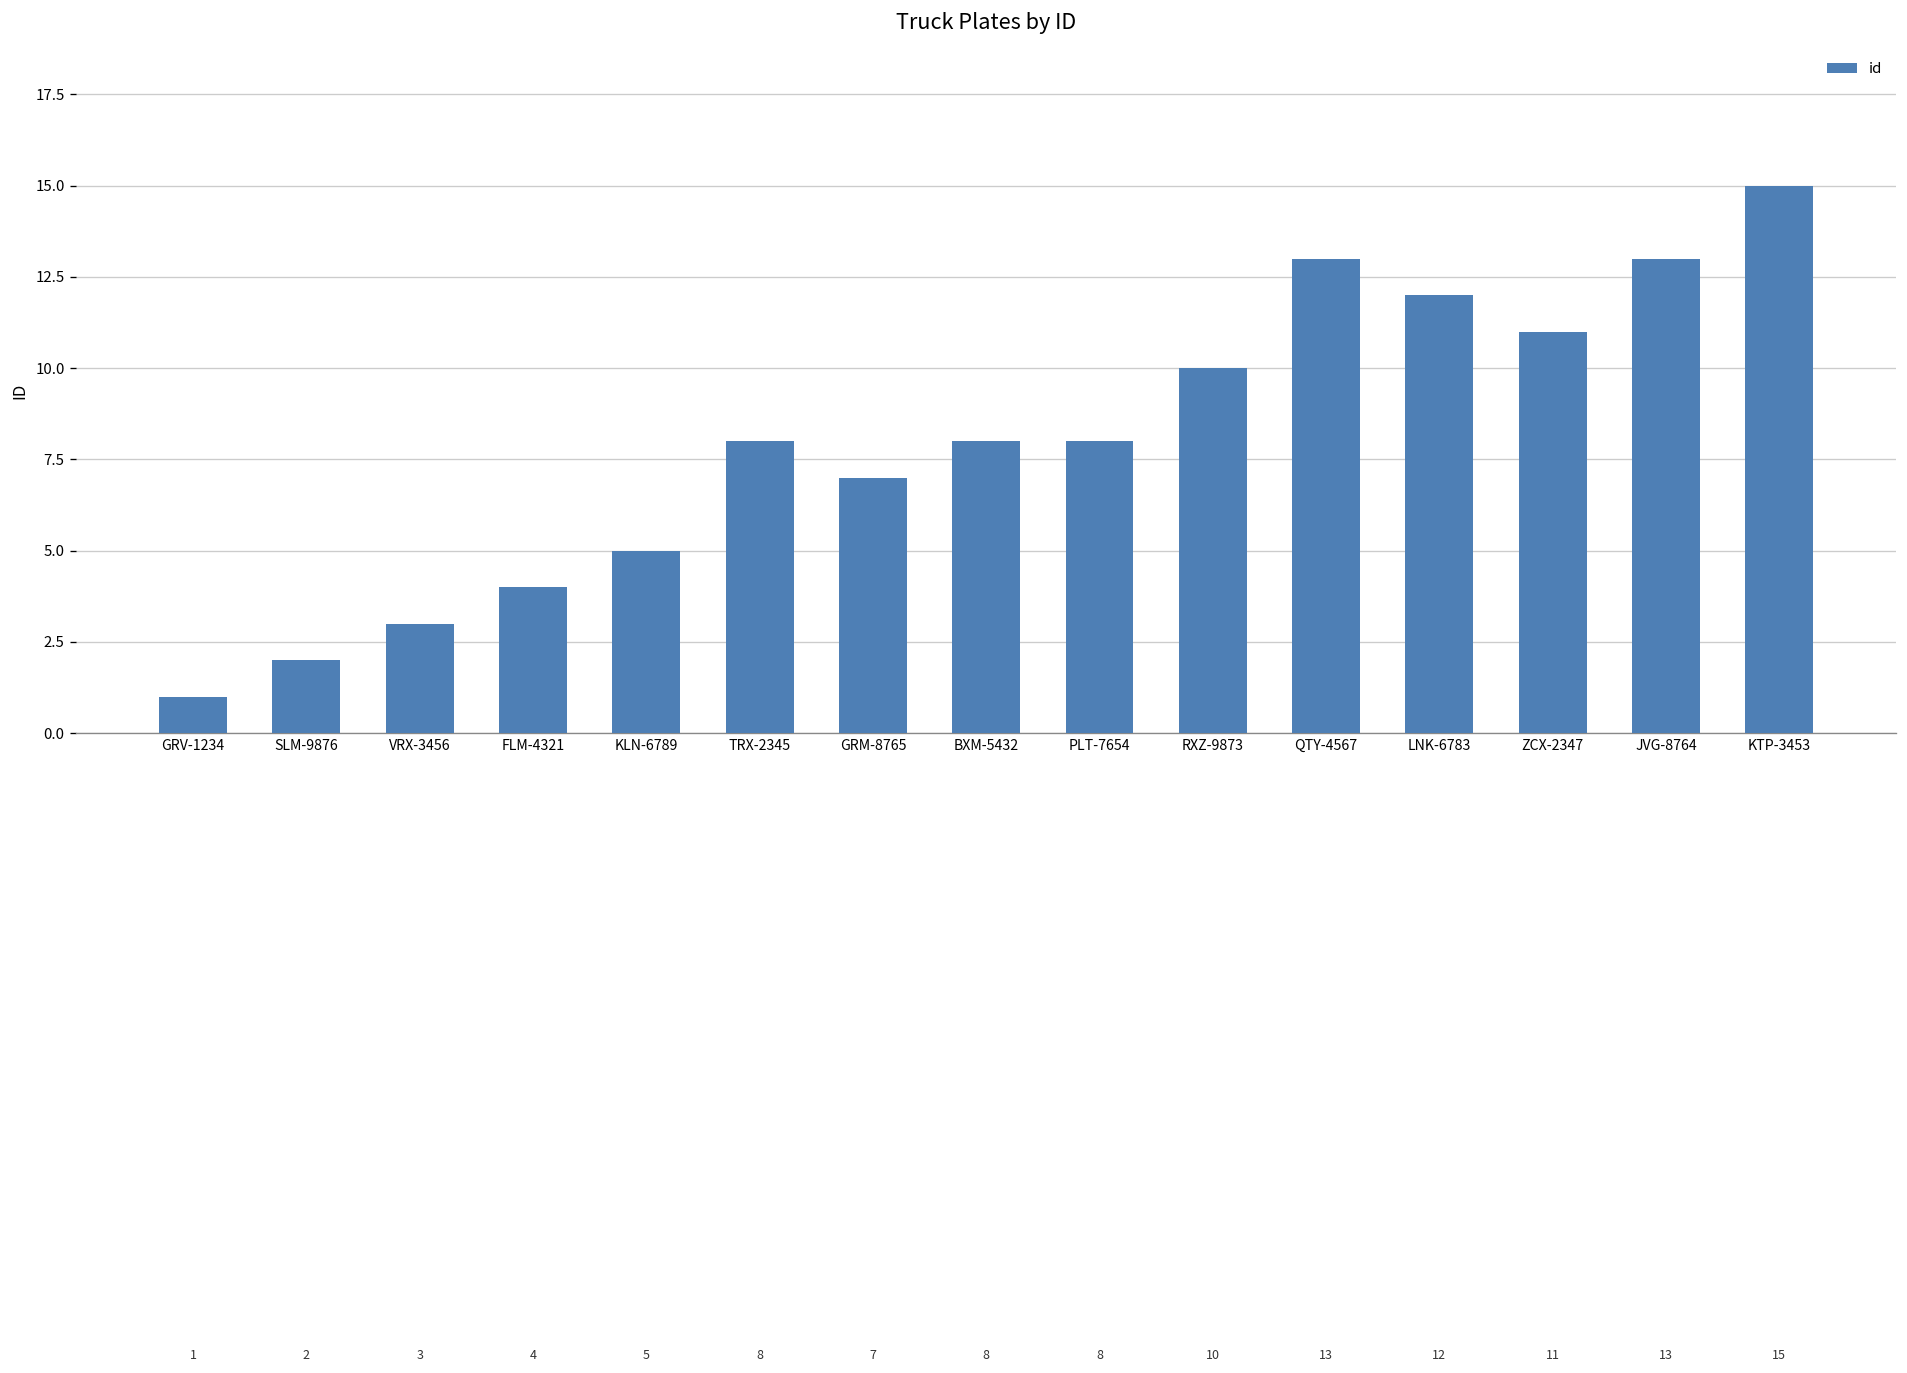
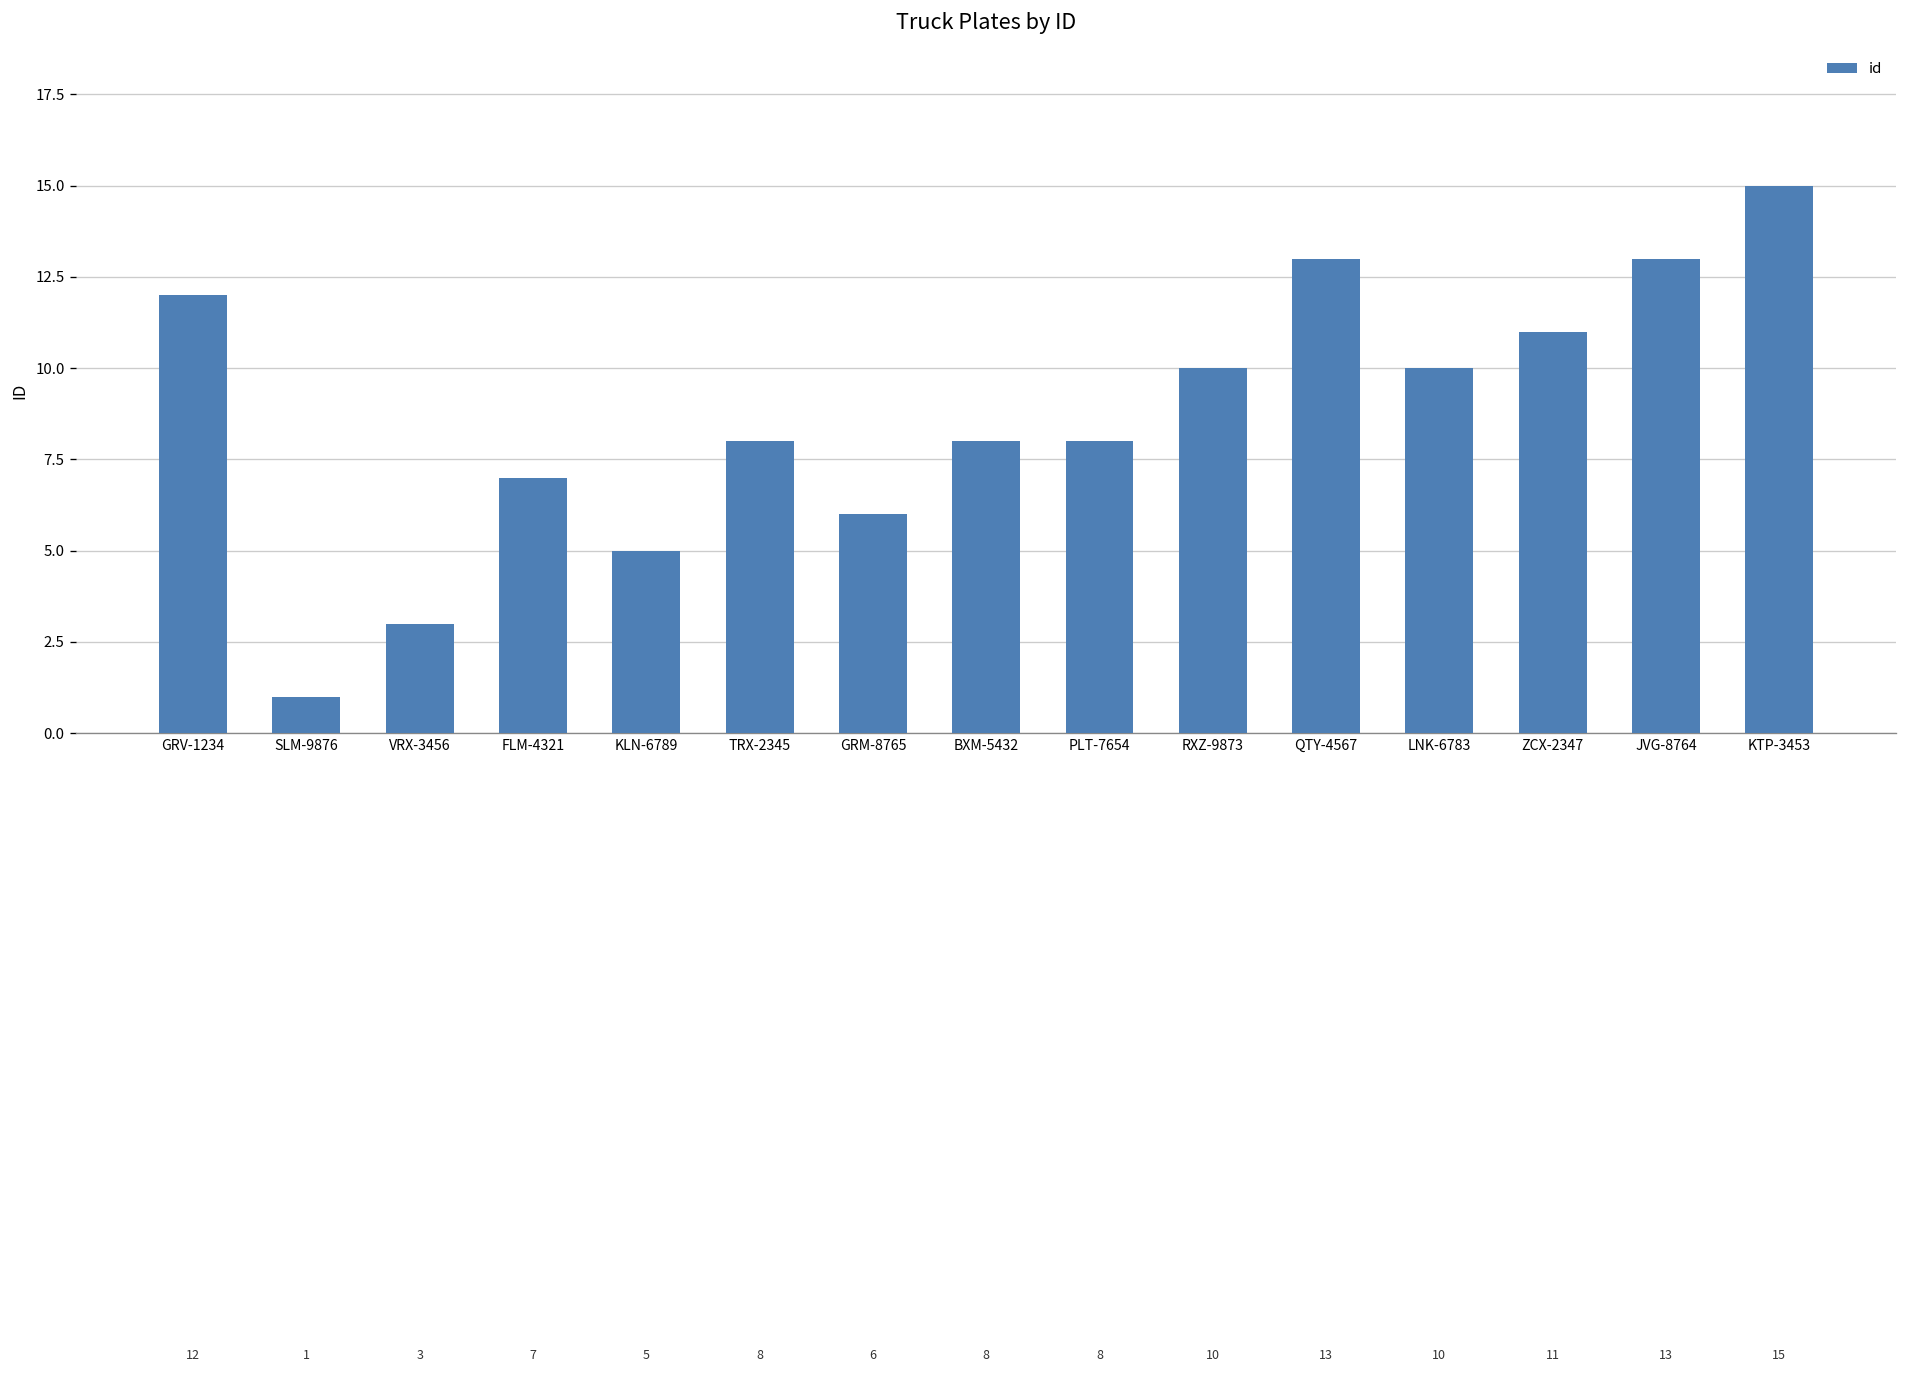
GRV-1234: 1 -> 12
SLM-9876: 2 -> 1
FLM-4321: 4 -> 7
GRM-8765: 7 -> 6
LNK-6783: 12 -> 10
